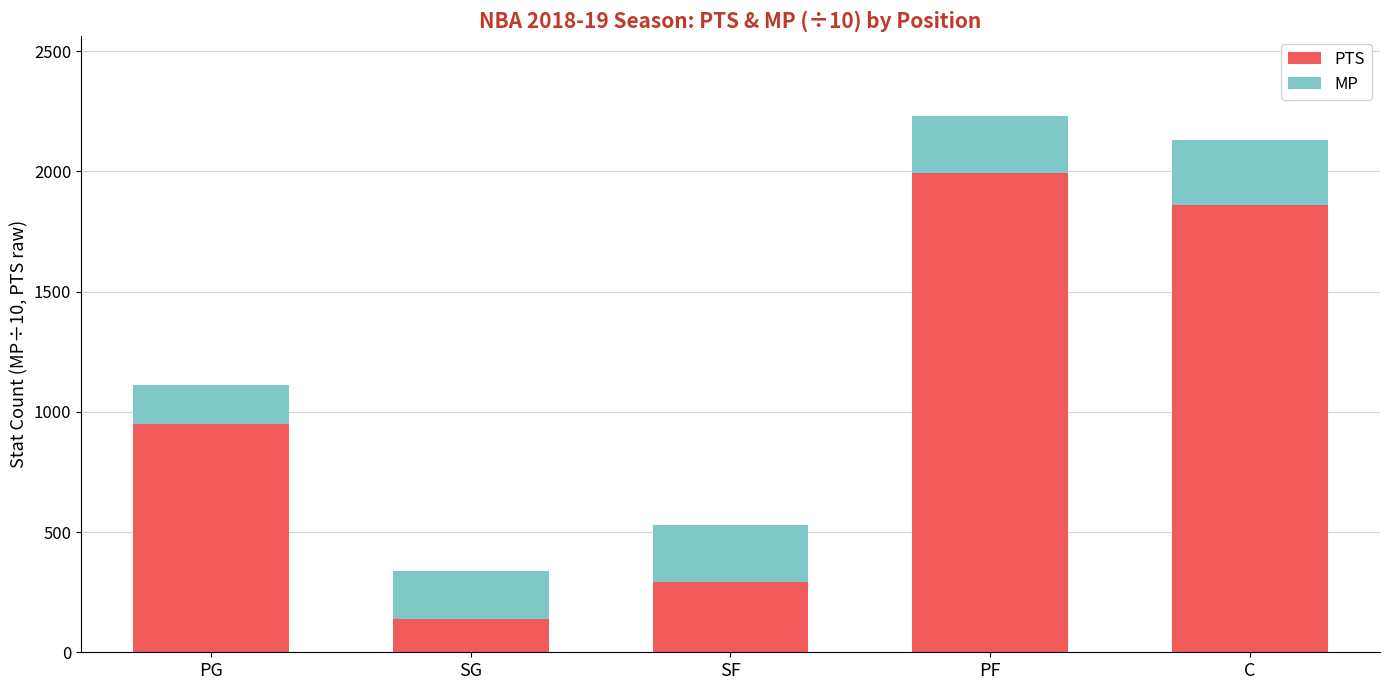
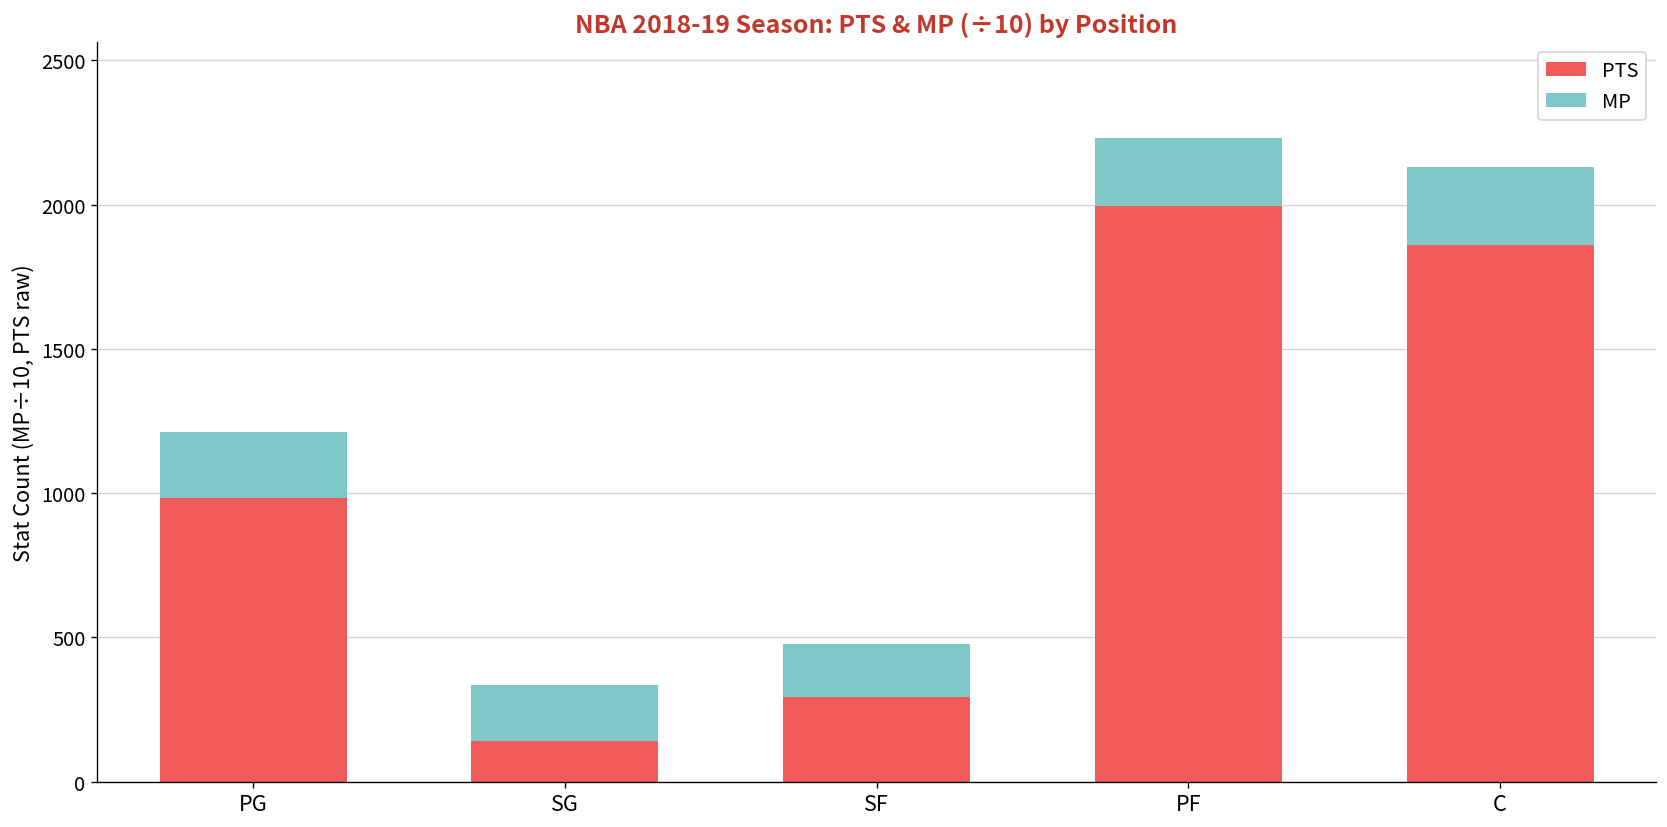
PTS, PG: 950 -> 980
MP, PG: 160 -> 230
MP, SF: 230 -> 180
